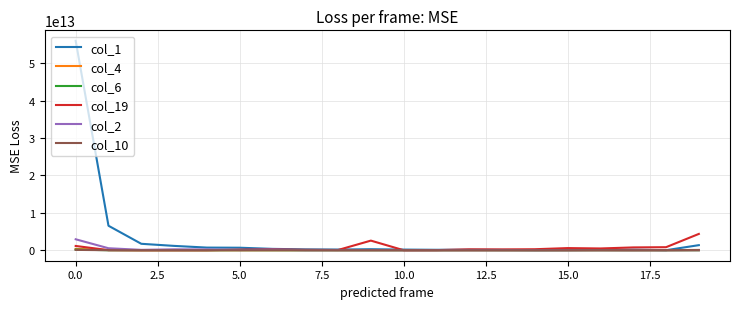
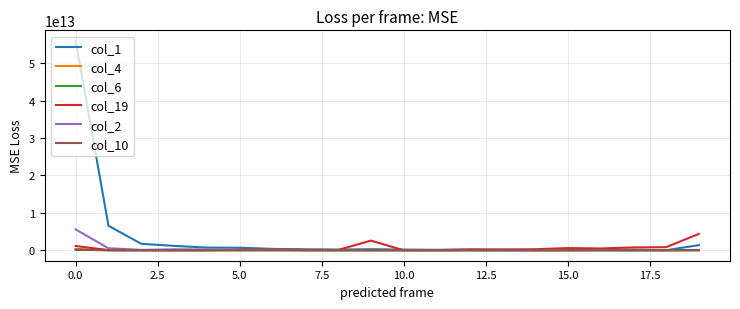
col_2, 0.0: 3000000000000 -> 6000000000000
